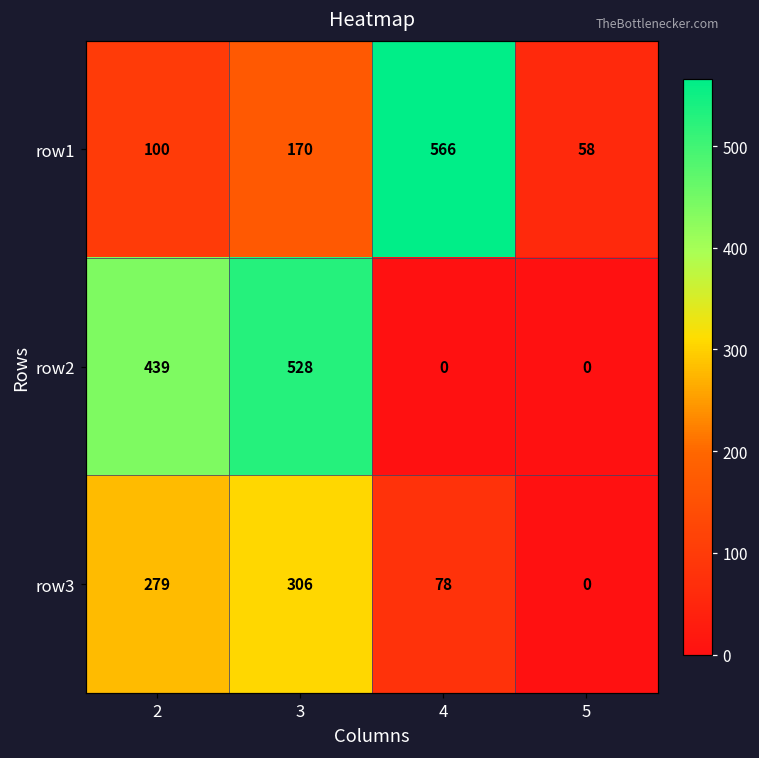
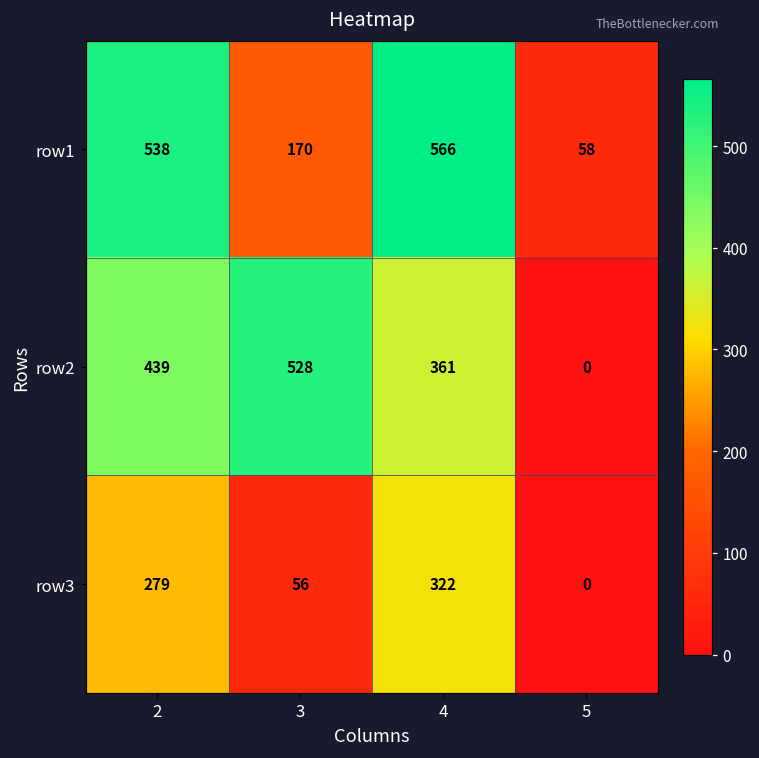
row1, 2: 100 -> 538
row2, 4: 0 -> 361
row3, 3: 306 -> 56
row3, 4: 78 -> 322
